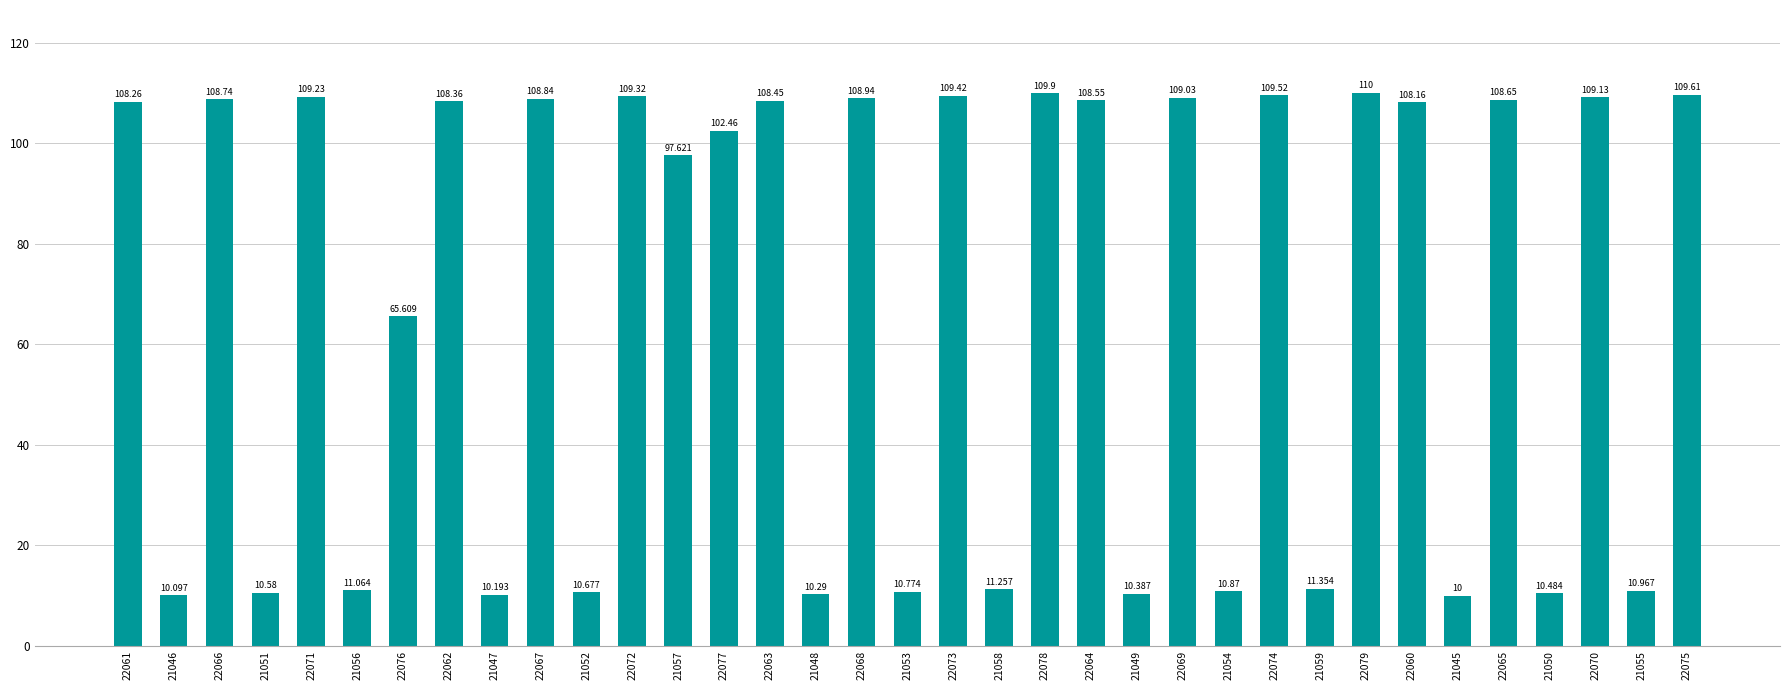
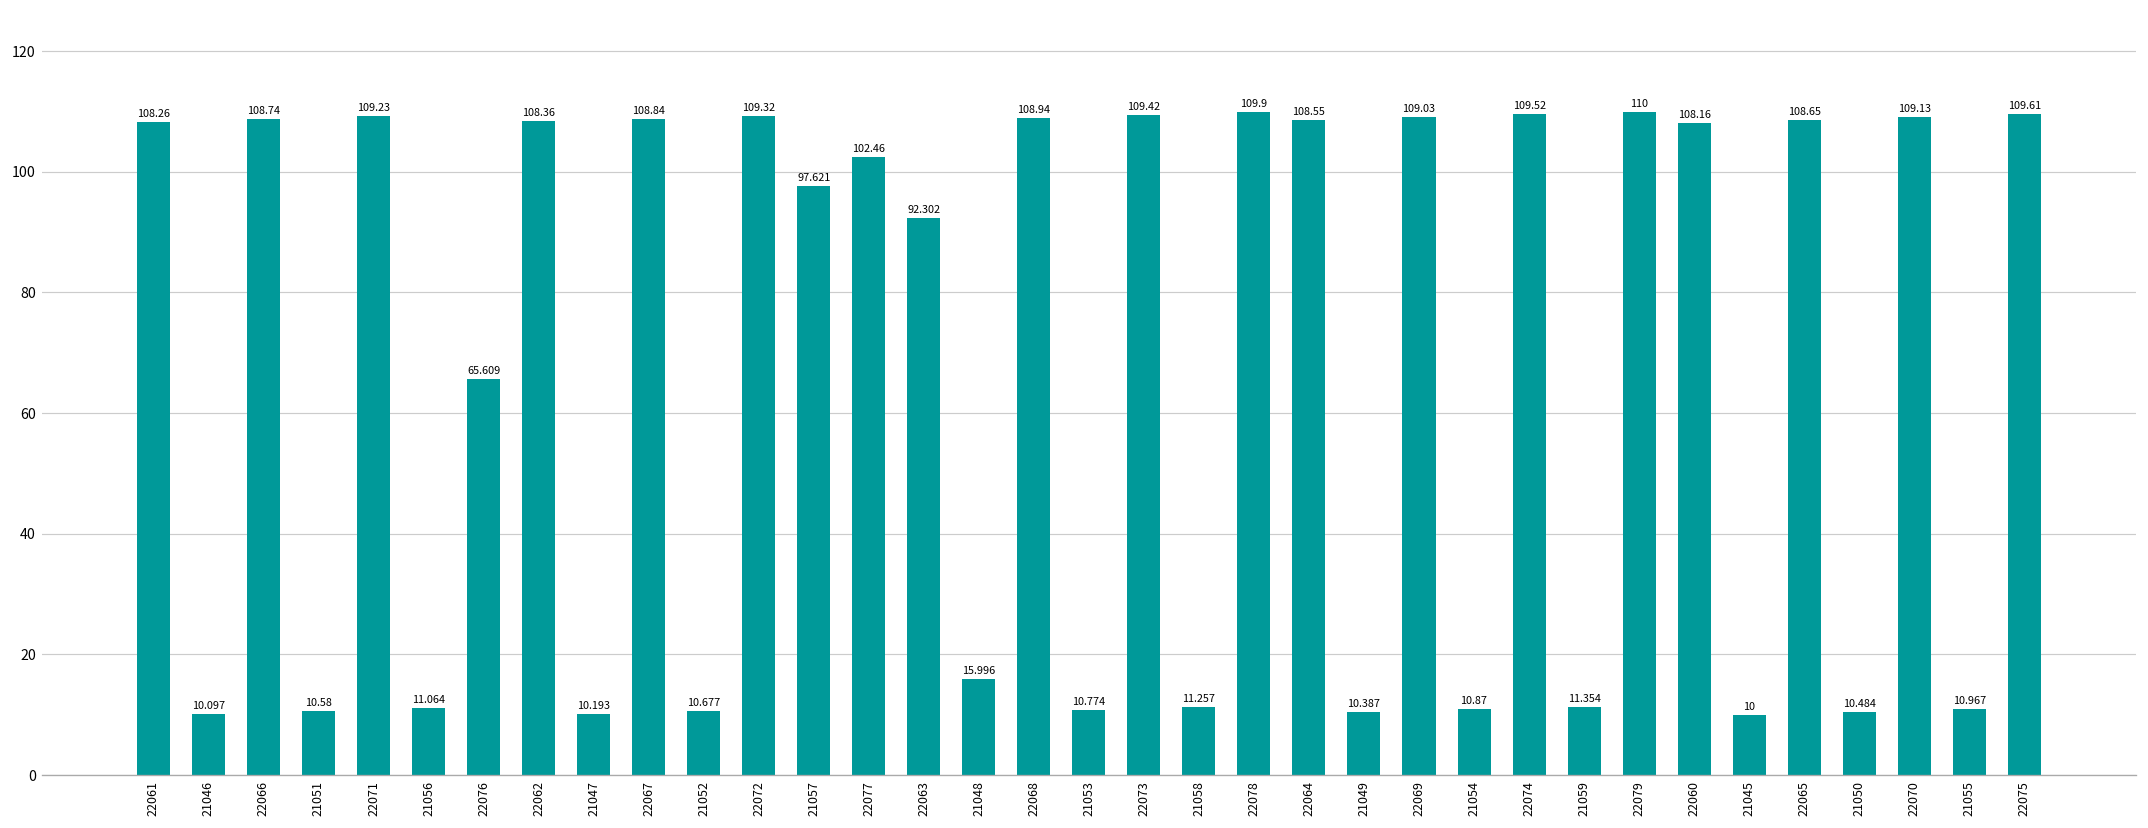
22063: 108.45 -> 92.302
21048: 10.29 -> 15.996
